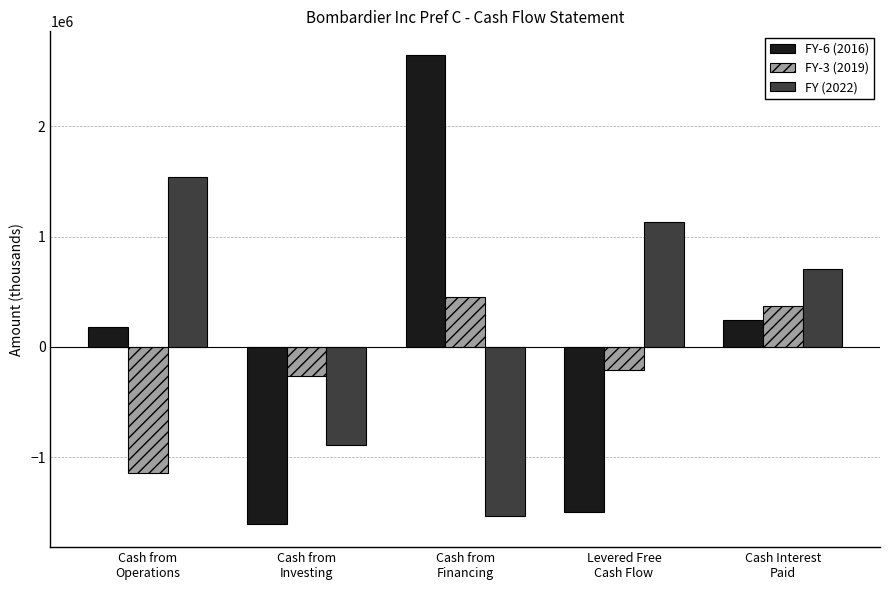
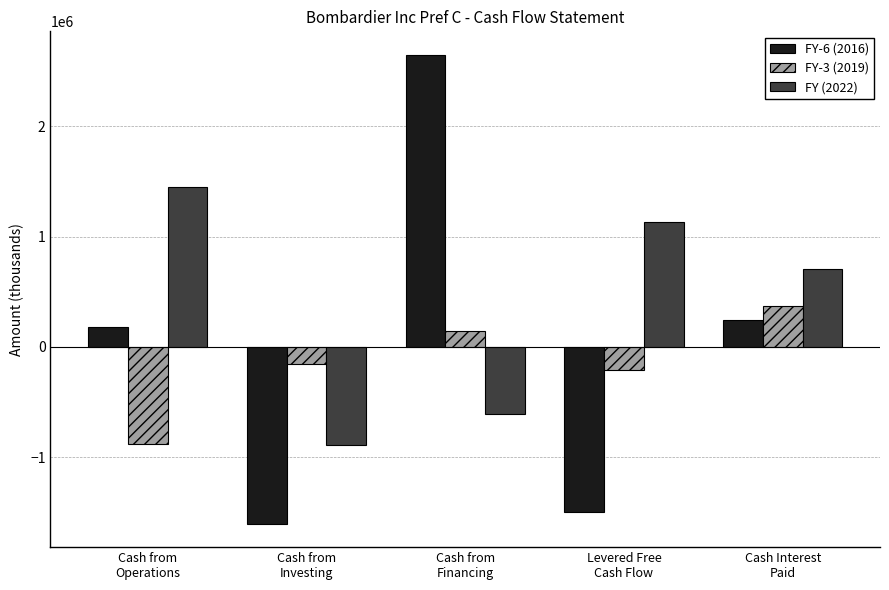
FY-3 (2019), Cash from Operations: -1150000 -> -880000
FY (2022), Cash from Operations: 1540000 -> 1450000
FY-3 (2019), Cash from Investing: -260000 -> -150000
FY-3 (2019), Cash from Financing: 460000 -> 140000
FY (2022), Cash from Financing: -1530000 -> -610000
